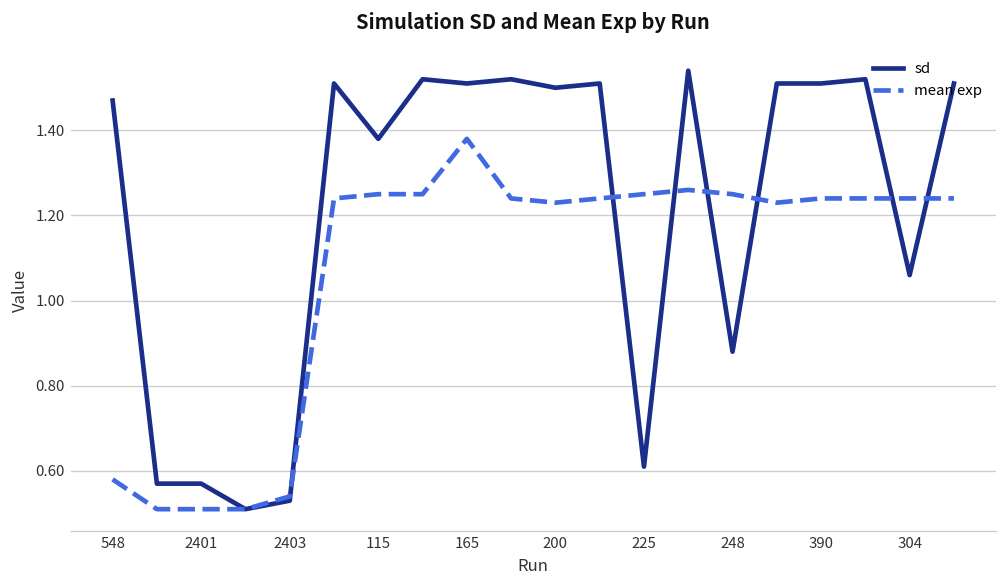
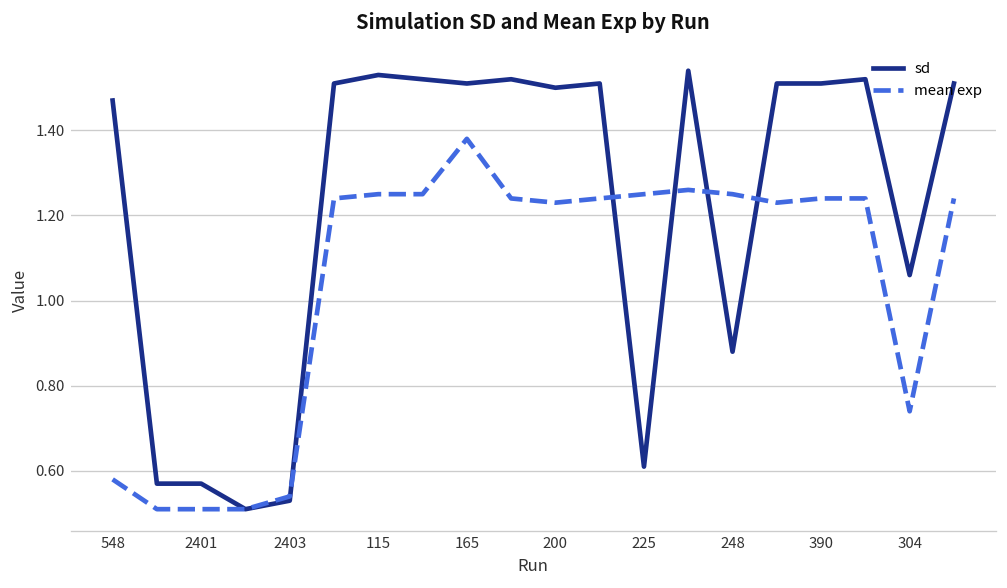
sd, 115: 1.38 -> 1.53
mean exp, 304: 1.24 -> 0.74
